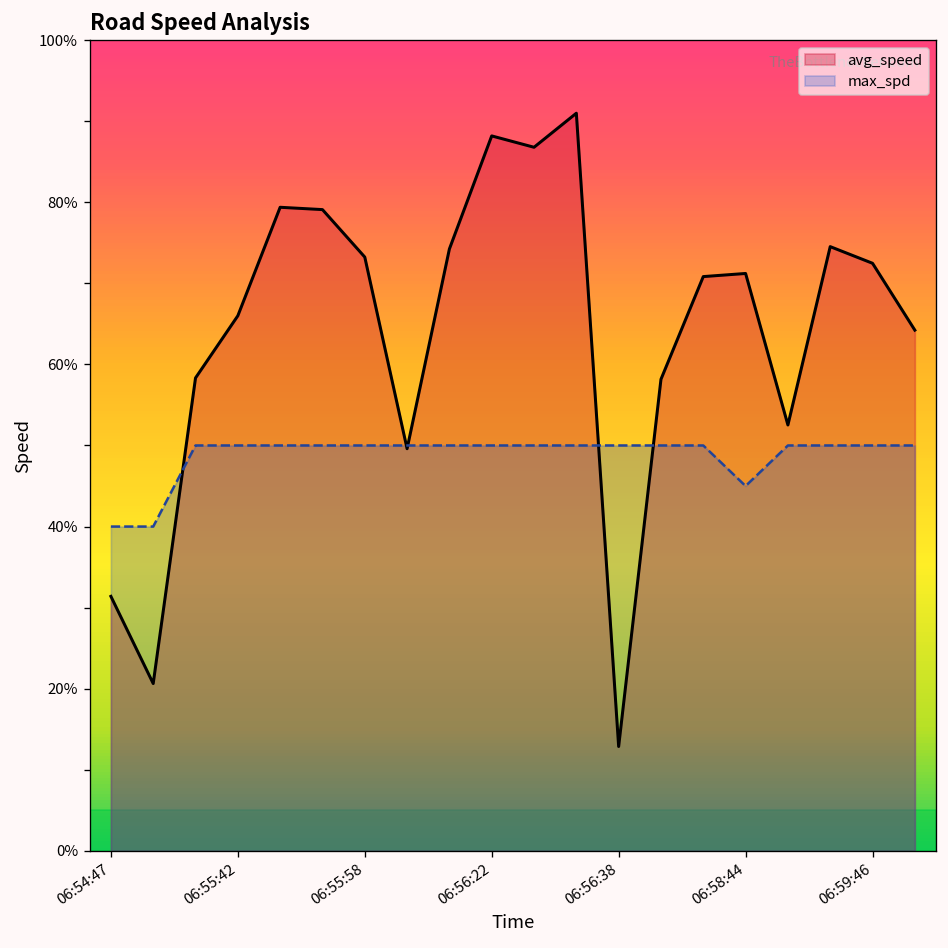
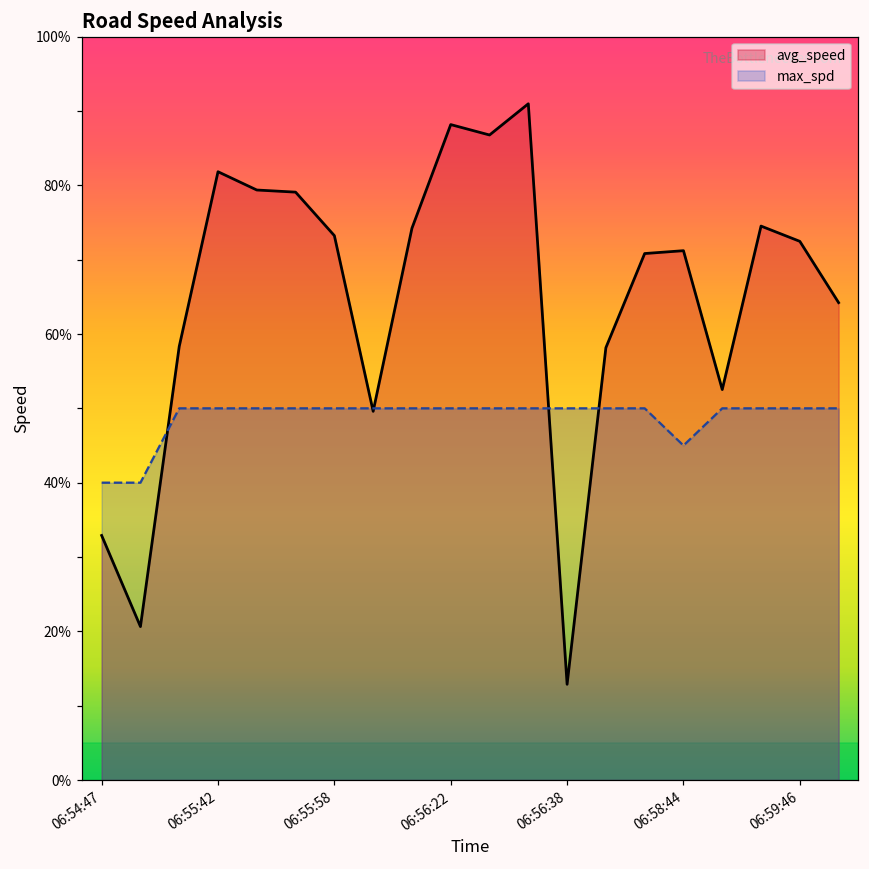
avg_speed, 06:54:47: 31% -> 33%
avg_speed, 06:55:42: 66% -> 82%
